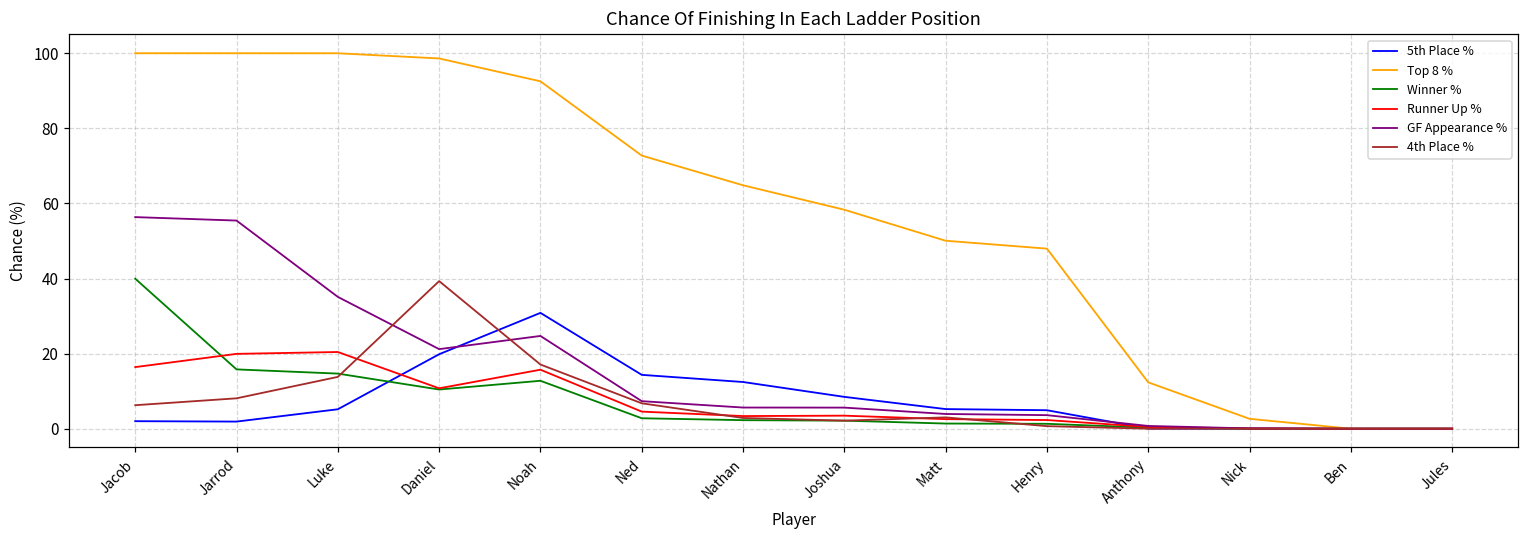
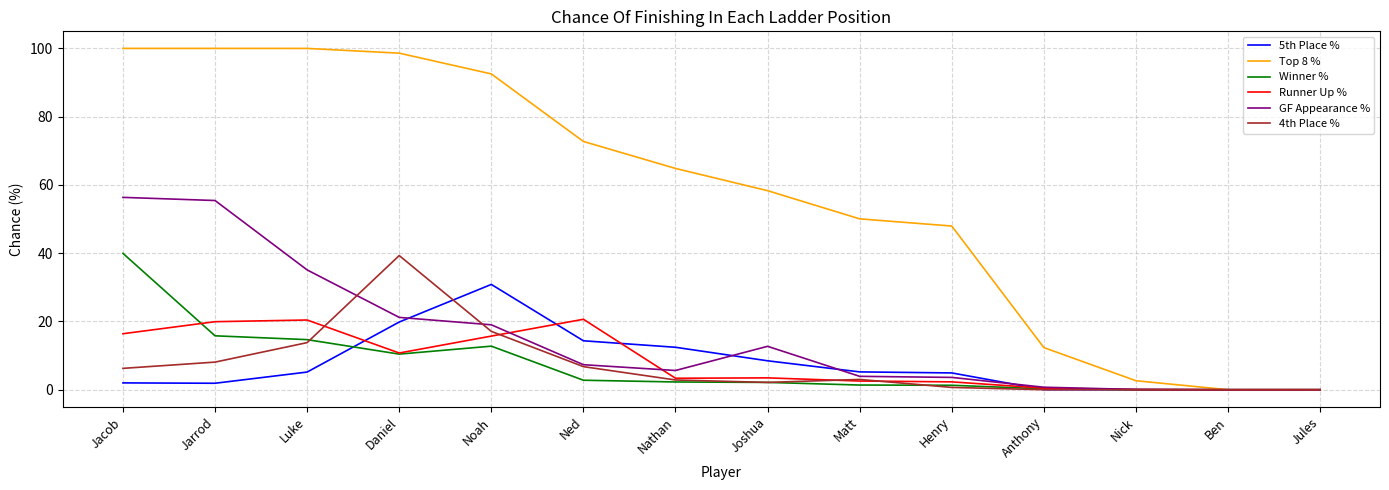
GF Appearance %, Noah: 25 -> 19
Runner Up %, Ned: 5 -> 21
GF Appearance %, Joshua: 6 -> 13
